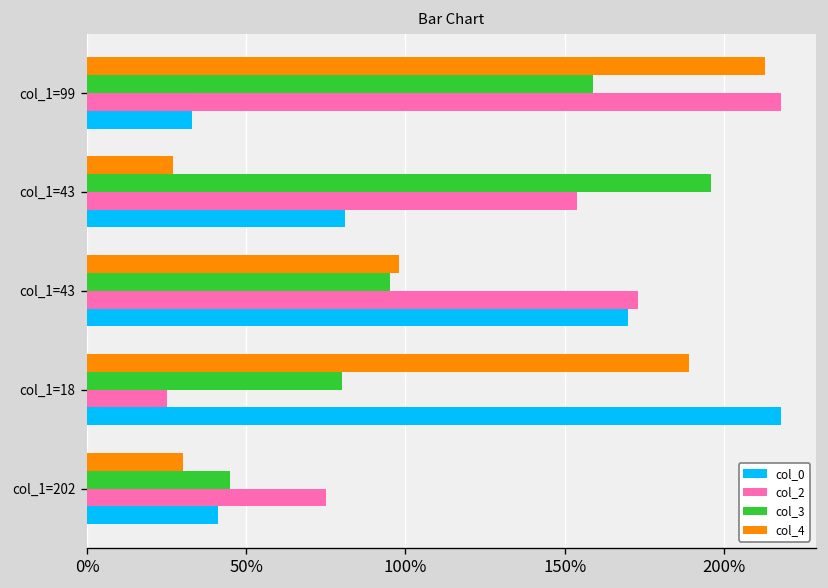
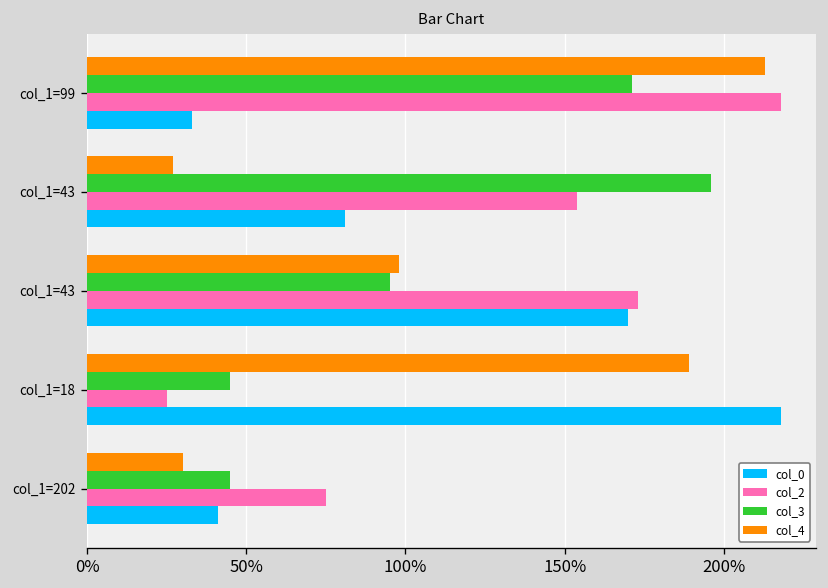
col_3, col_1=99: 159% -> 171%
col_3, col_1=18: 80% -> 45%
